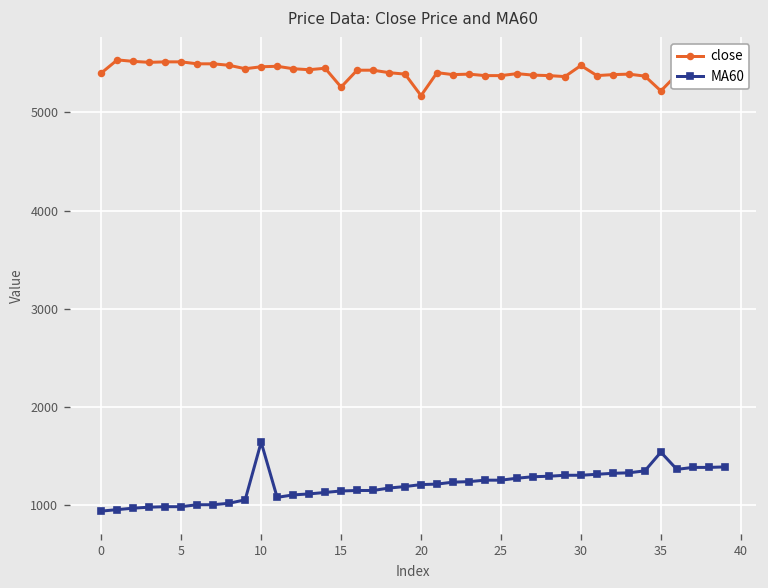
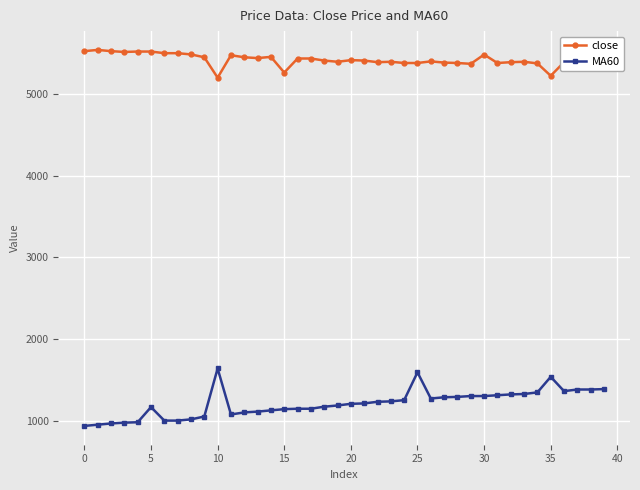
close, 0: 5400 -> 5500
MA60, 5: 1000 -> 1200
close, 10: 5500 -> 5200
close, 20: 5200 -> 5400
MA60, 25: 1300 -> 1600
